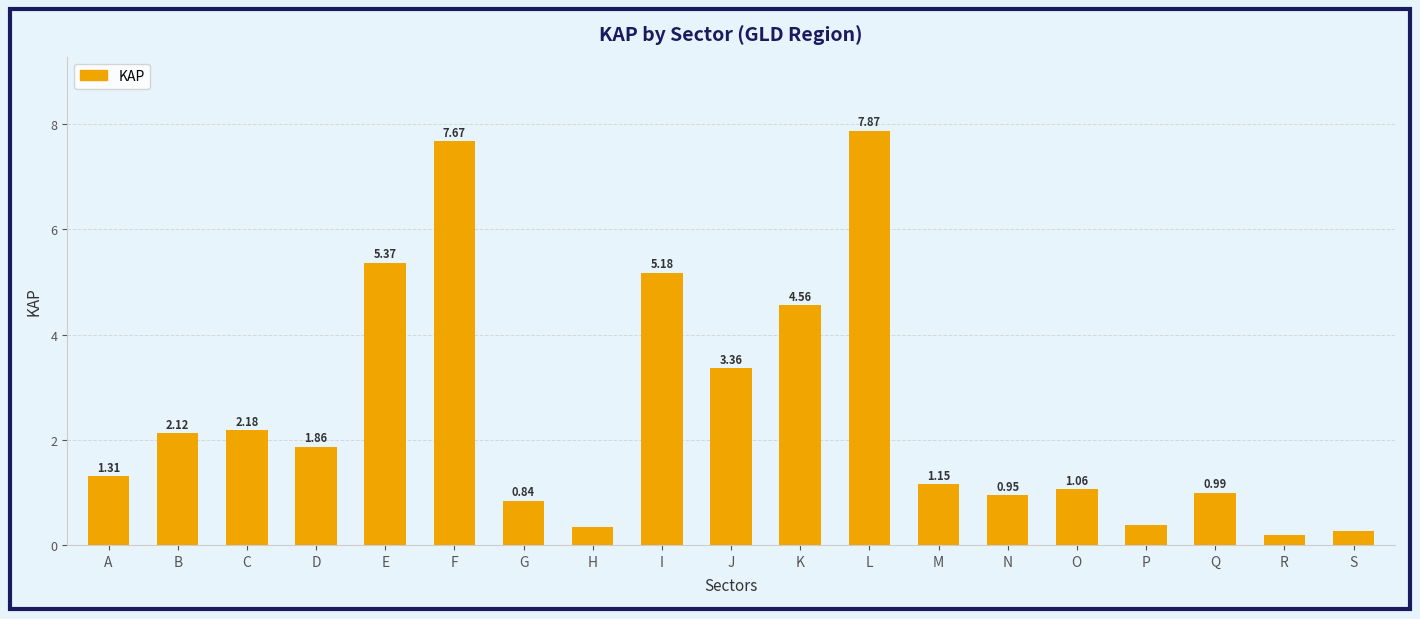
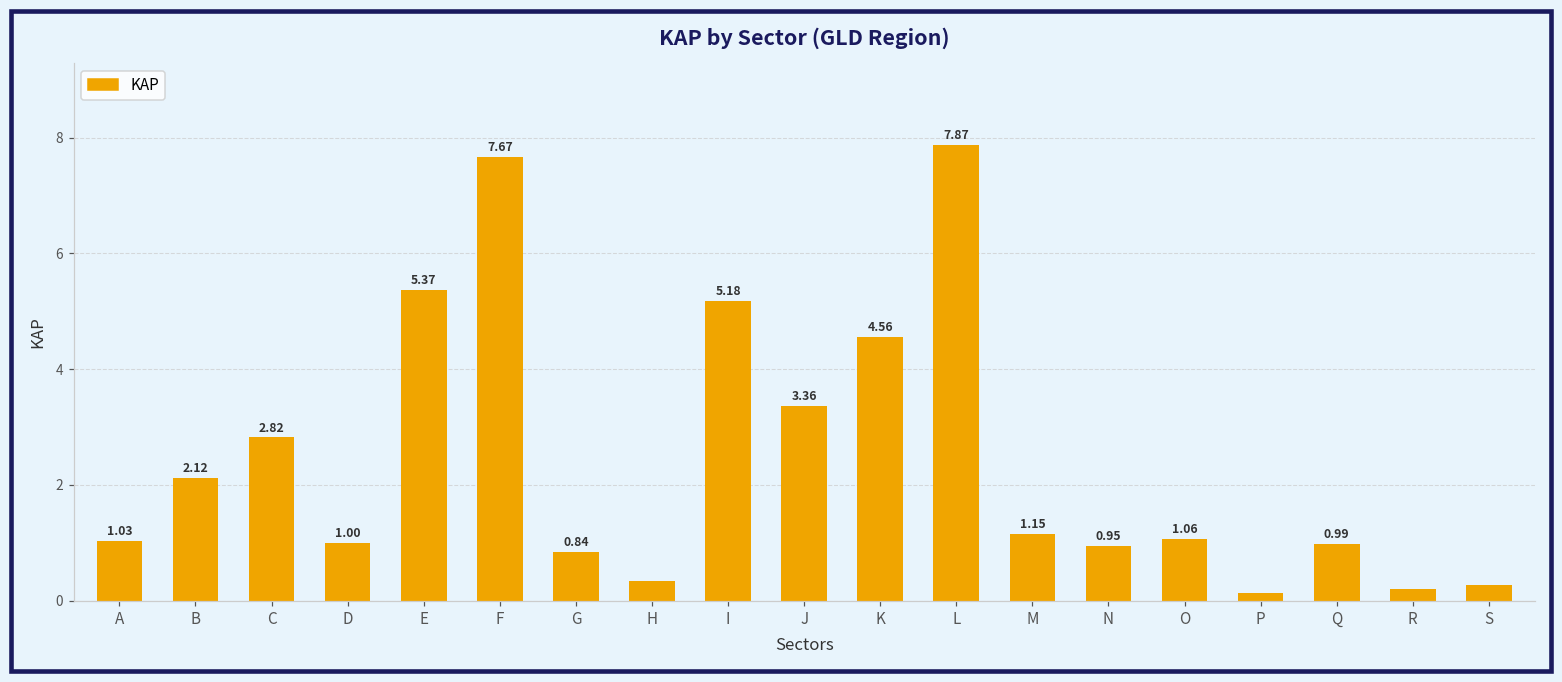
A: 1.31 -> 1.03
C: 2.18 -> 2.82
D: 1.86 -> 1.00
P: 0.4 -> 0.1
